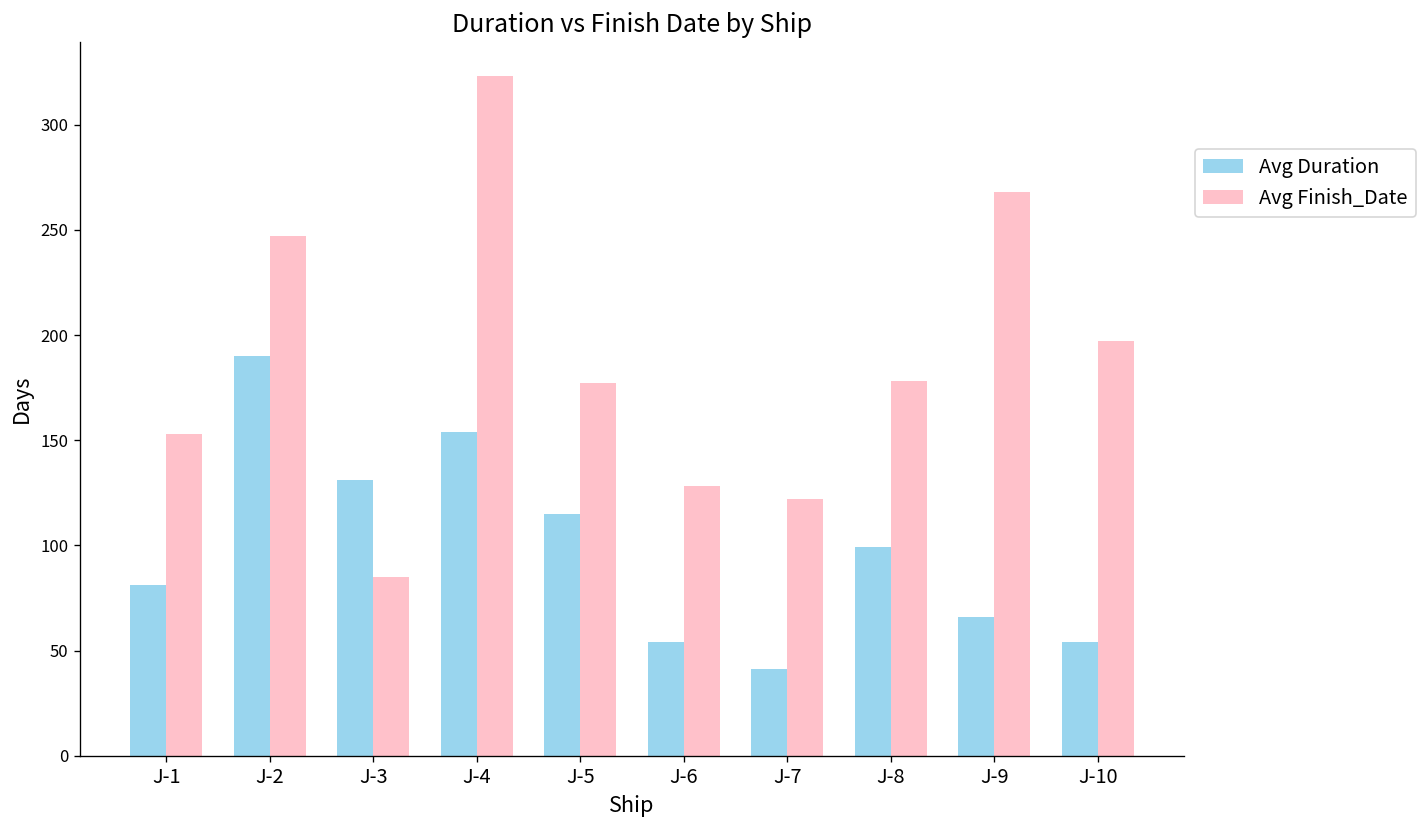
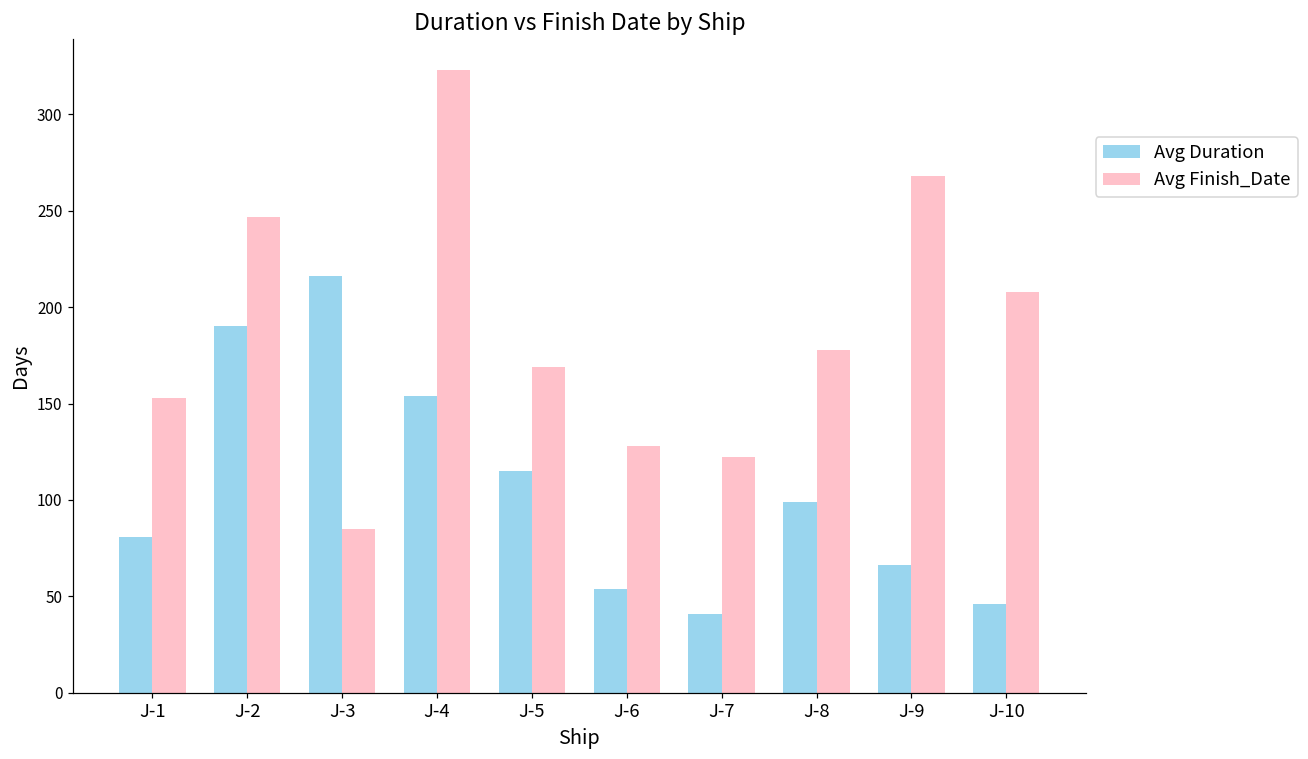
Avg Duration, J-3: 131 -> 216
Avg Finish_Date, J-5: 177 -> 169
Avg Duration, J-10: 54 -> 46
Avg Finish_Date, J-10: 197 -> 208
